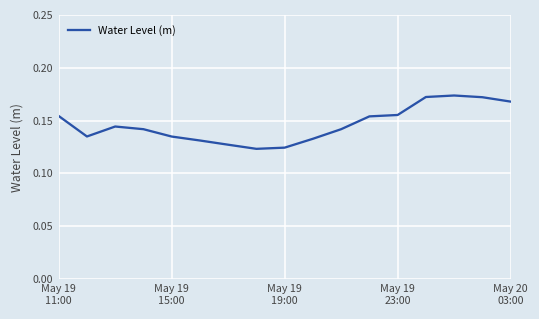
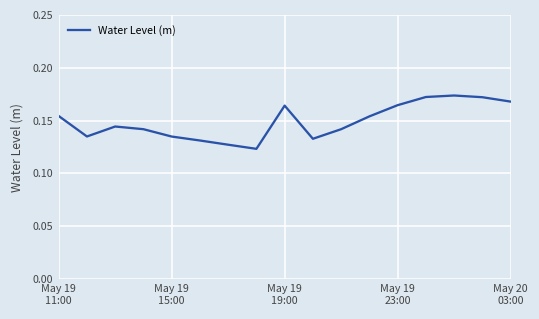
May 19 19:00: 0.12 -> 0.16
May 19 23:00: 0.156 -> 0.165
